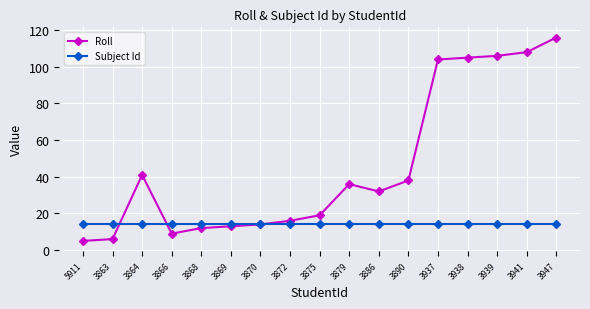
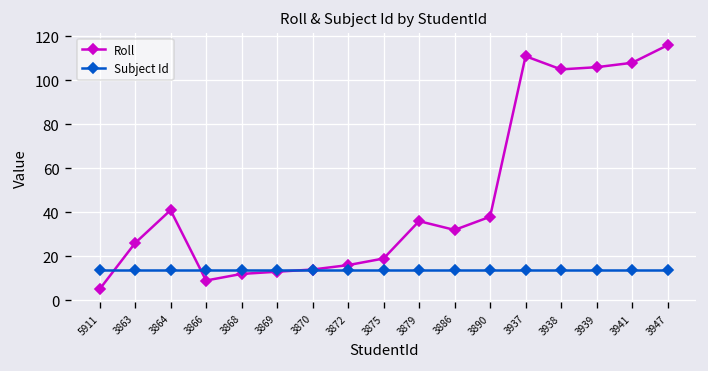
Roll, 3863: 6 -> 26
Roll, 3937: 104 -> 111
